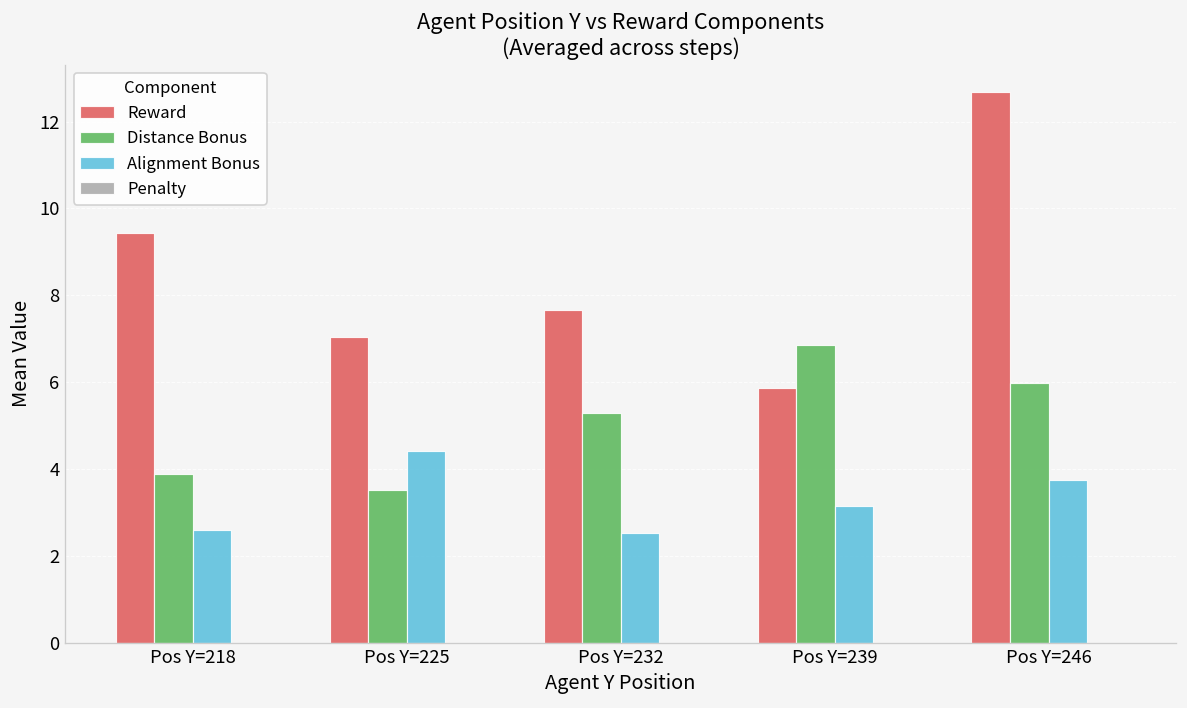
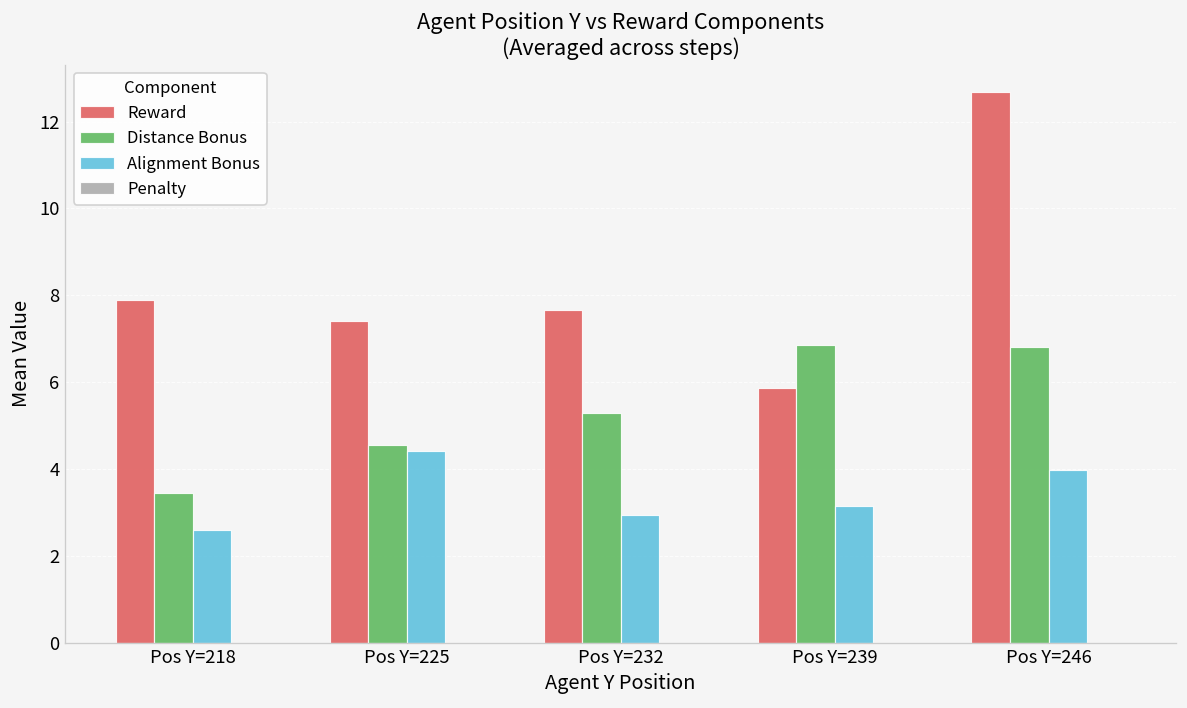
Reward, Pos Y=218: 9.4 -> 7.9
Distance Bonus, Pos Y=218: 3.9 -> 3.4
Reward, Pos Y=225: 7.0 -> 7.4
Distance Bonus, Pos Y=225: 3.5 -> 4.6
Alignment Bonus, Pos Y=232: 2.5 -> 2.9
Distance Bonus, Pos Y=246: 6.0 -> 6.8
Alignment Bonus, Pos Y=246: 3.8 -> 4.0
